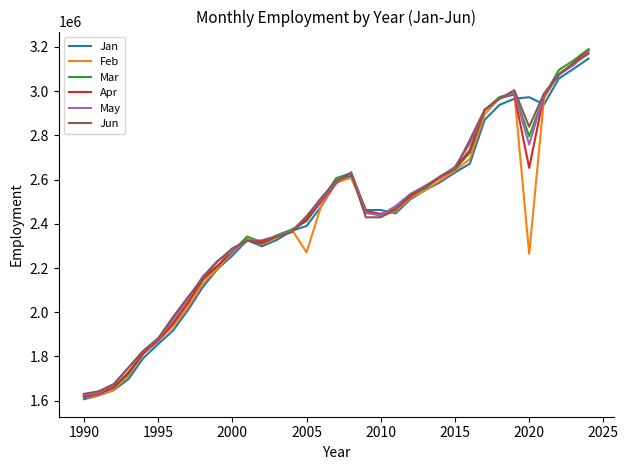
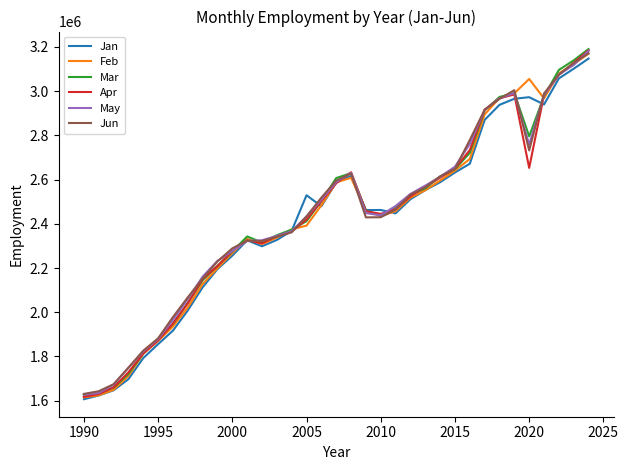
Jan, 2005: 2390000 -> 2530000
Feb, 2005: 2270000 -> 2390000
Feb, 2020: 2260000 -> 3060000
Jun, 2020: 2840000 -> 2730000
